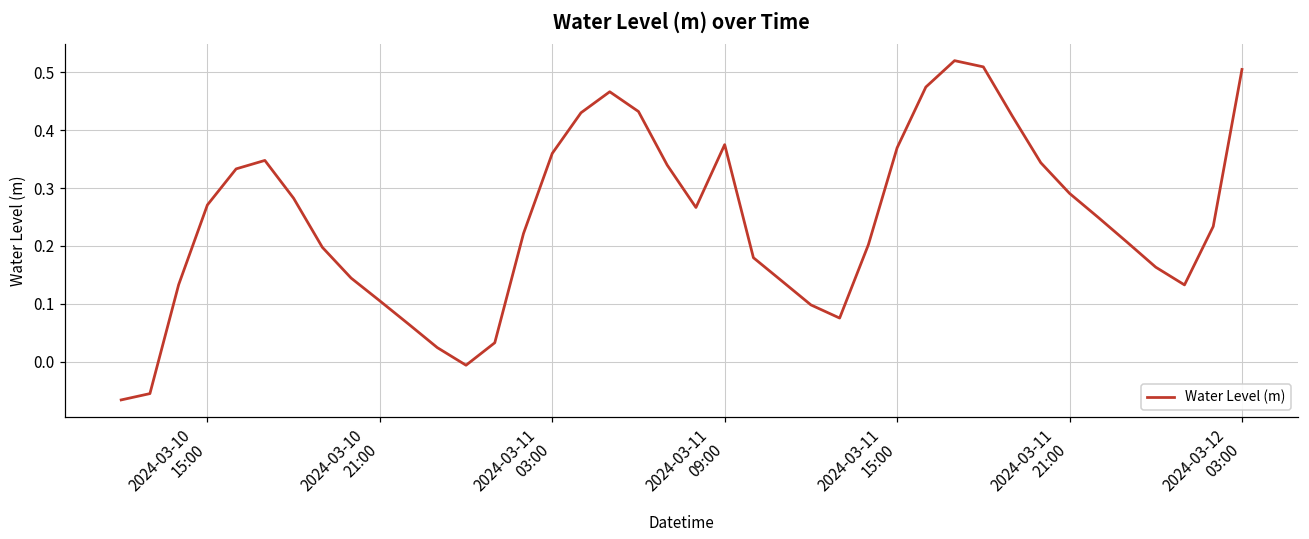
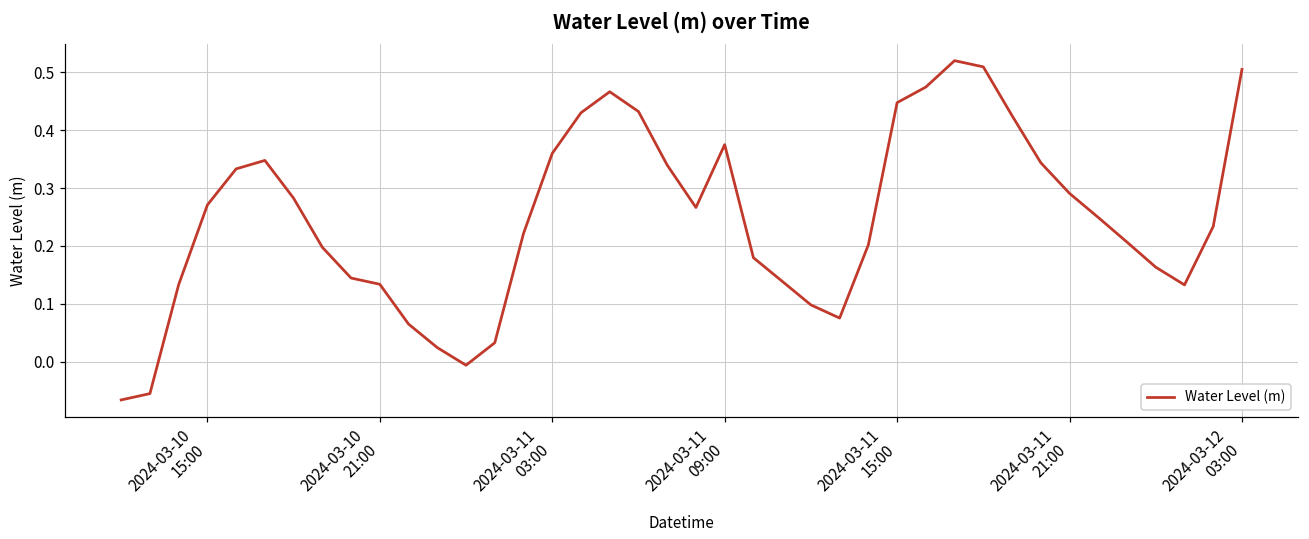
2024-03-10 21:00: 0.11 -> 0.13
2024-03-11 15:00: 0.37 -> 0.45
